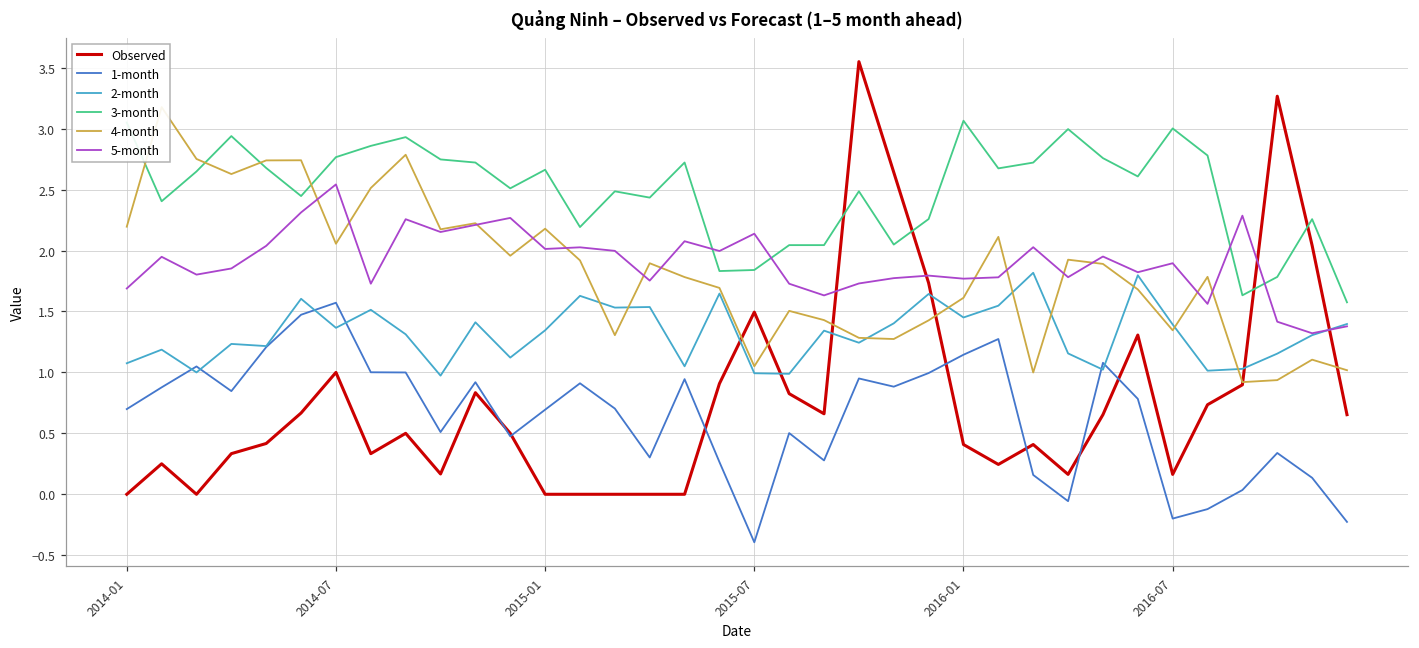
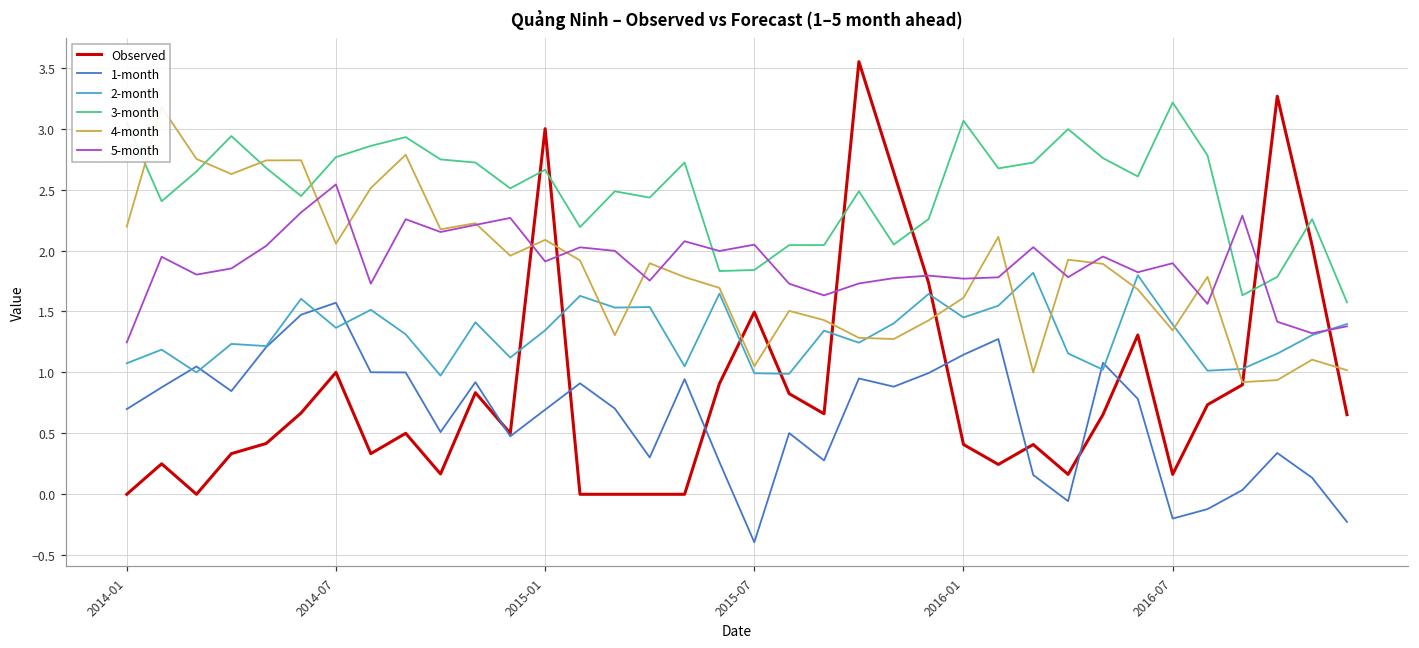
5-month, 2014-01: 1.69 -> 1.25
Observed, 2015-01: 0 -> 3
4-month, 2015-01: 2.18 -> 2.09
5-month, 2015-01: 2.01 -> 1.91
5-month, 2015-07: 2.14 -> 2.05
3-month, 2016-07: 3.00 -> 3.21
